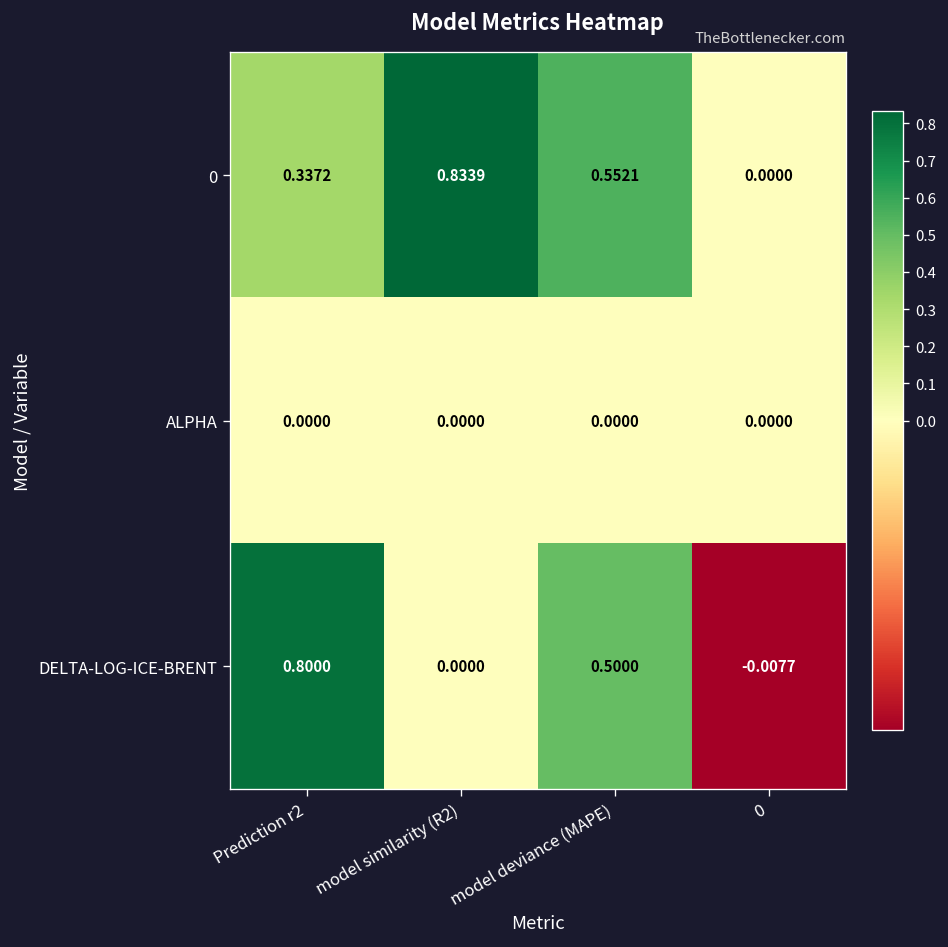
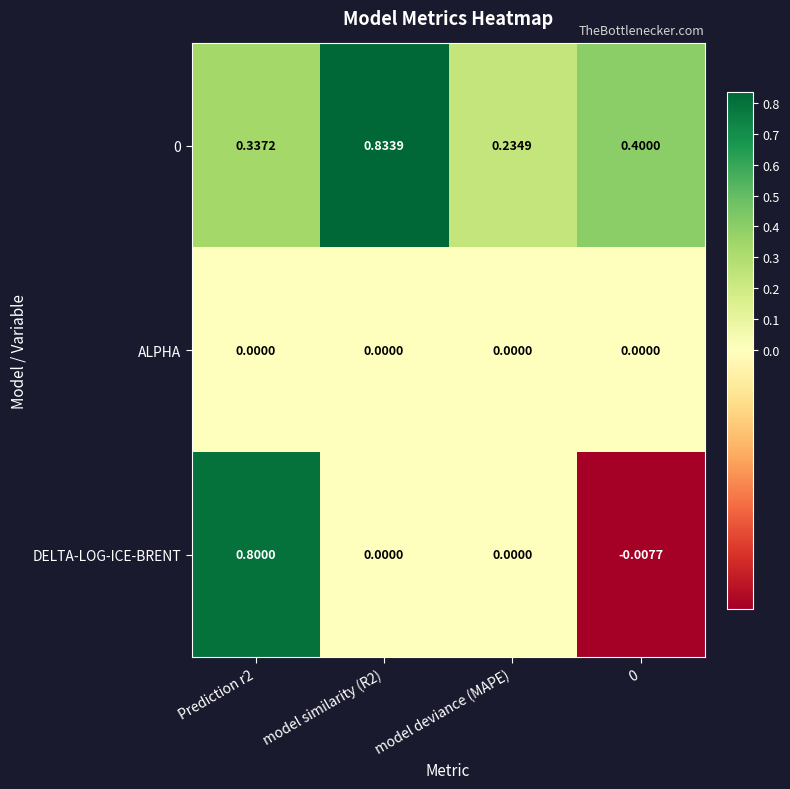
0, model deviance (MAPE): 0.5521 -> 0.2349
0, 0: 0.0000 -> 0.4000
DELTA-LOG-ICE-BRENT, model deviance (MAPE): 0.5000 -> 0.0000
